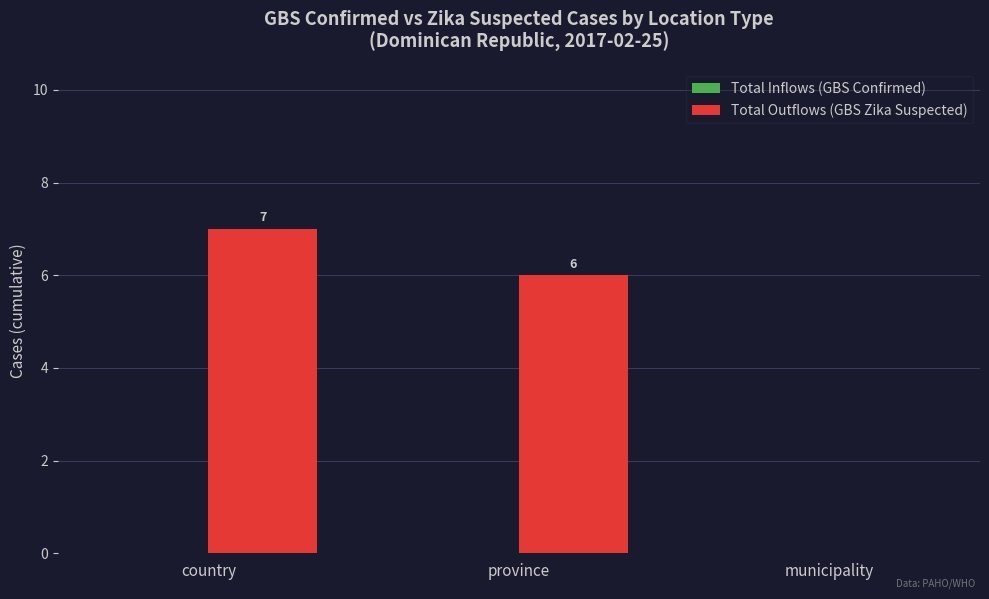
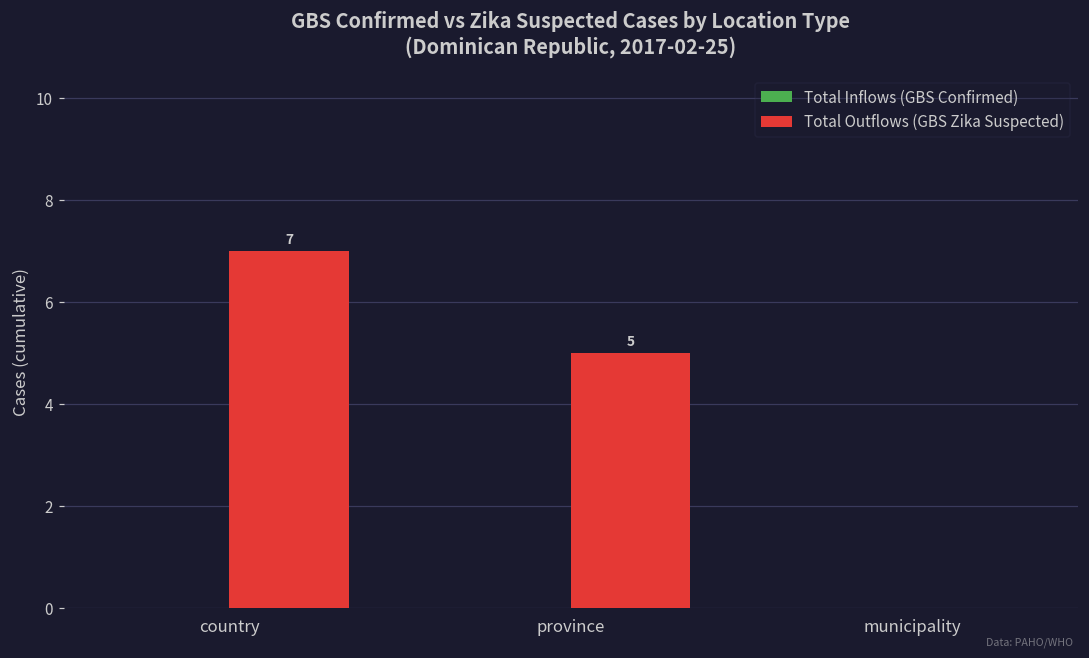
Total Outflows (GBS Zika Suspected), province: 6 -> 5
